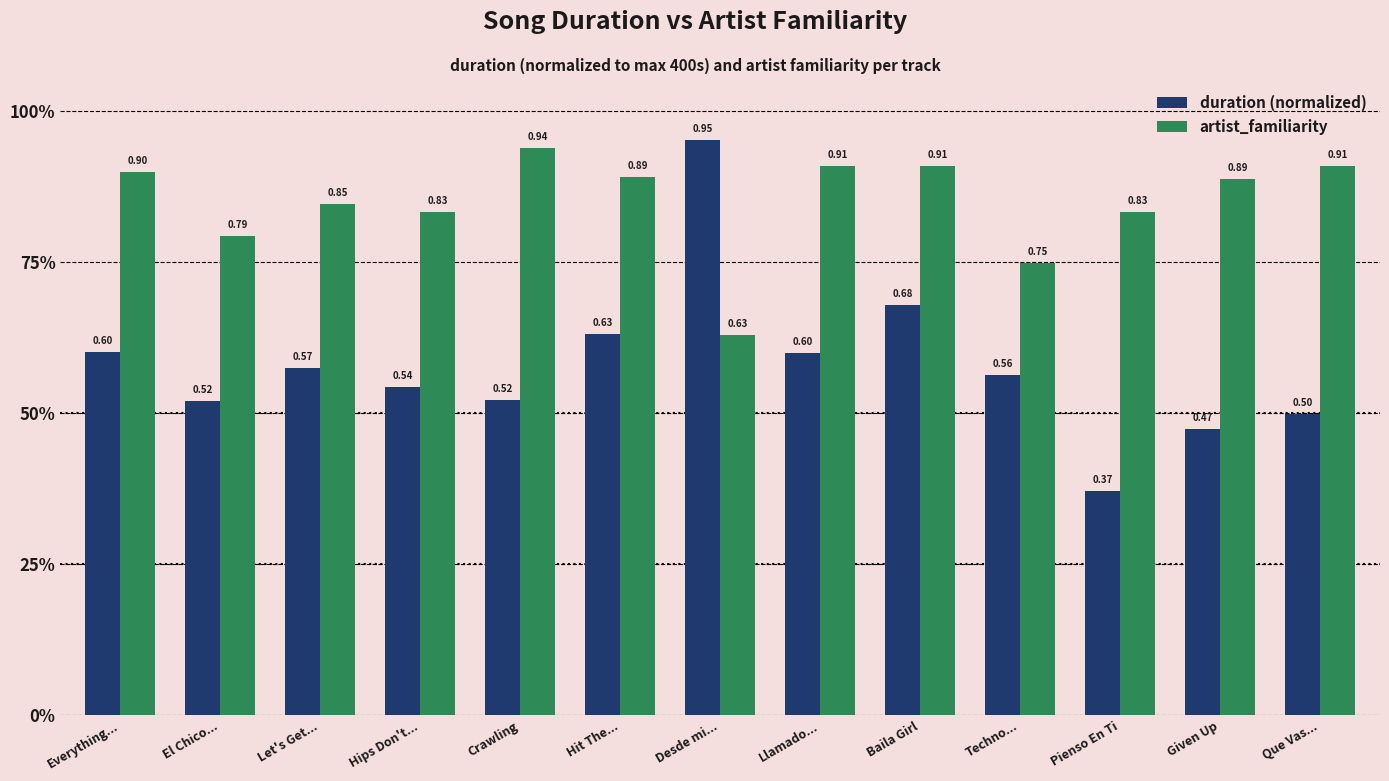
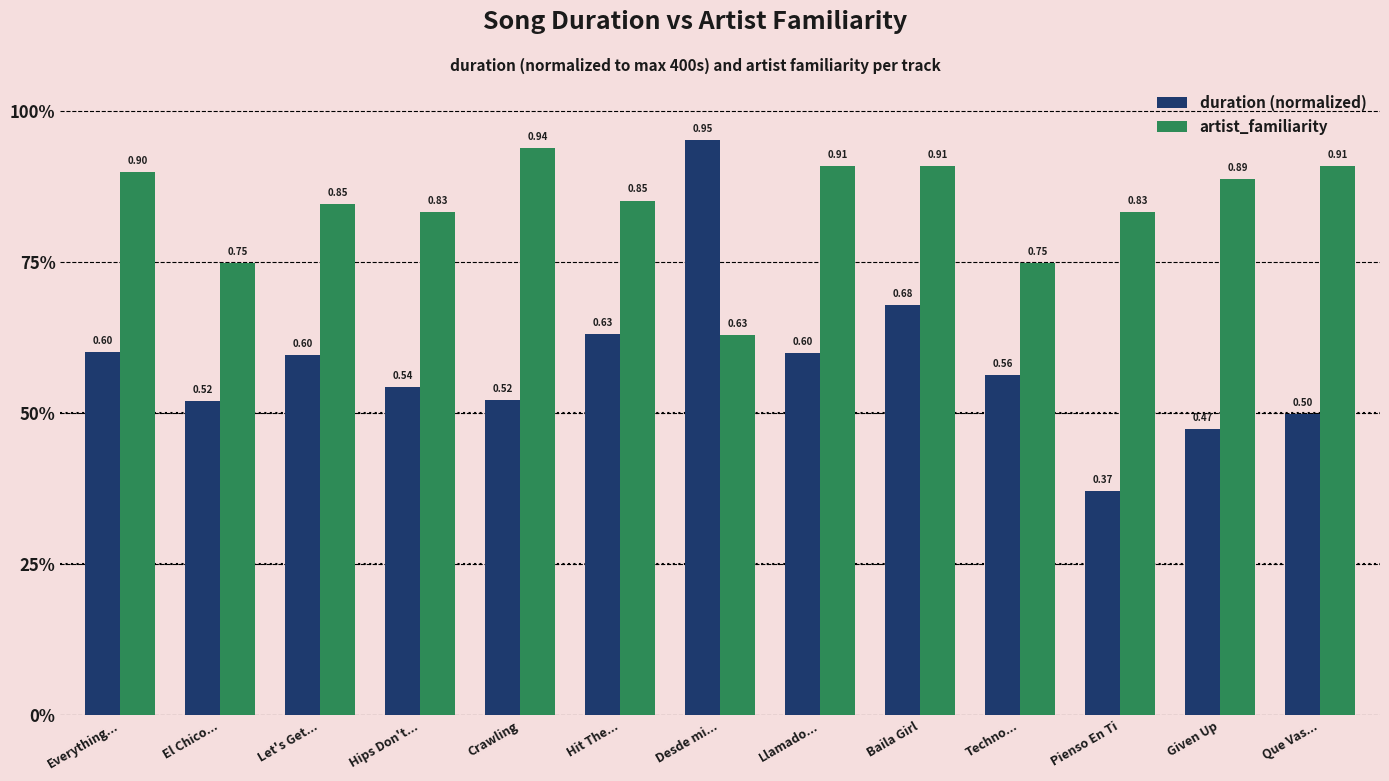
artist_familiarity, El Chico...: 0.79 -> 0.75
duration (normalized), Let's Get...: 0.57 -> 0.60
artist_familiarity, Hit The...: 0.89 -> 0.85
